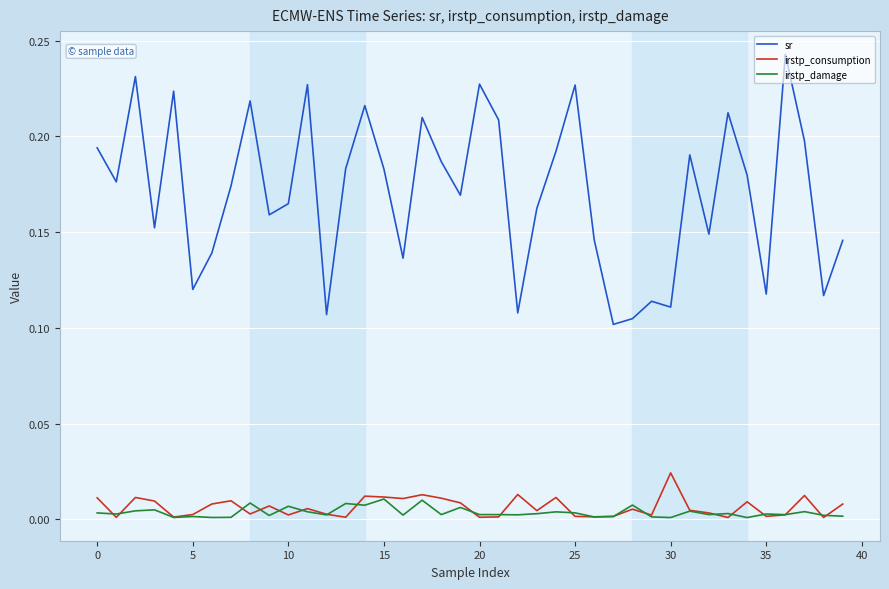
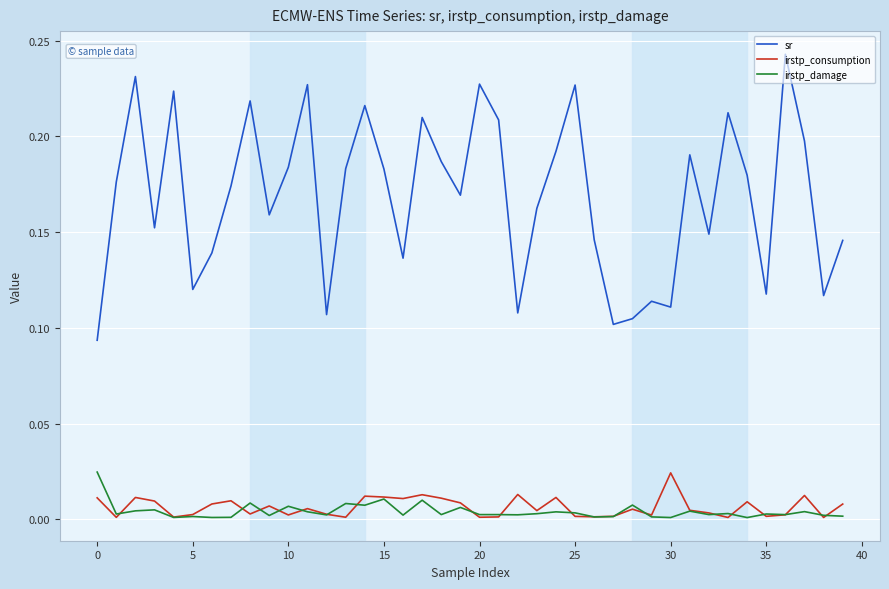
sr, 0: 0.194 -> 0.094
irstp_damage, 0: 0.003 -> 0.025
sr, 10: 0.165 -> 0.184
